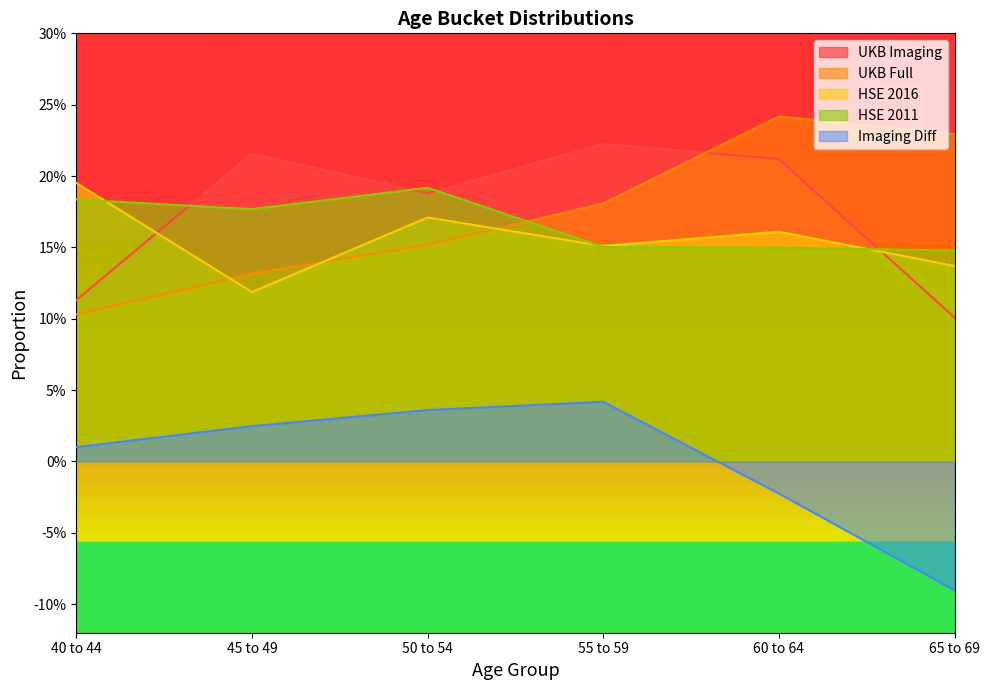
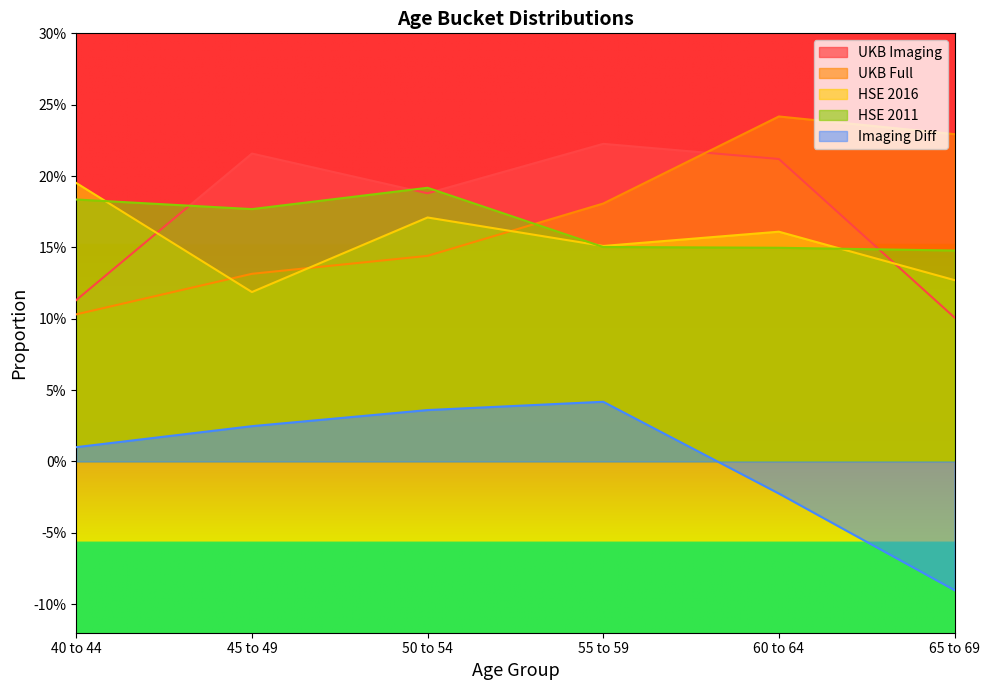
UKB Full, 50 to 54: 15.2% -> 14.4%
HSE 2016, 65 to 69: 13.7% -> 12.7%
